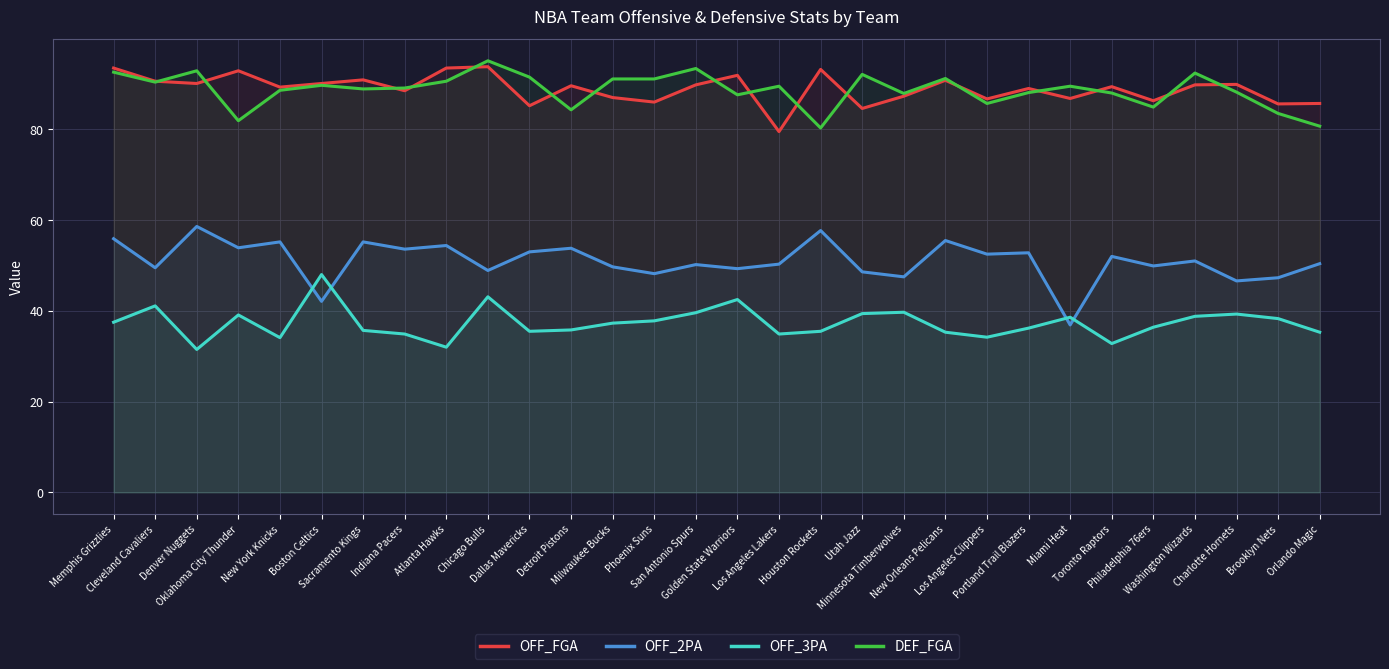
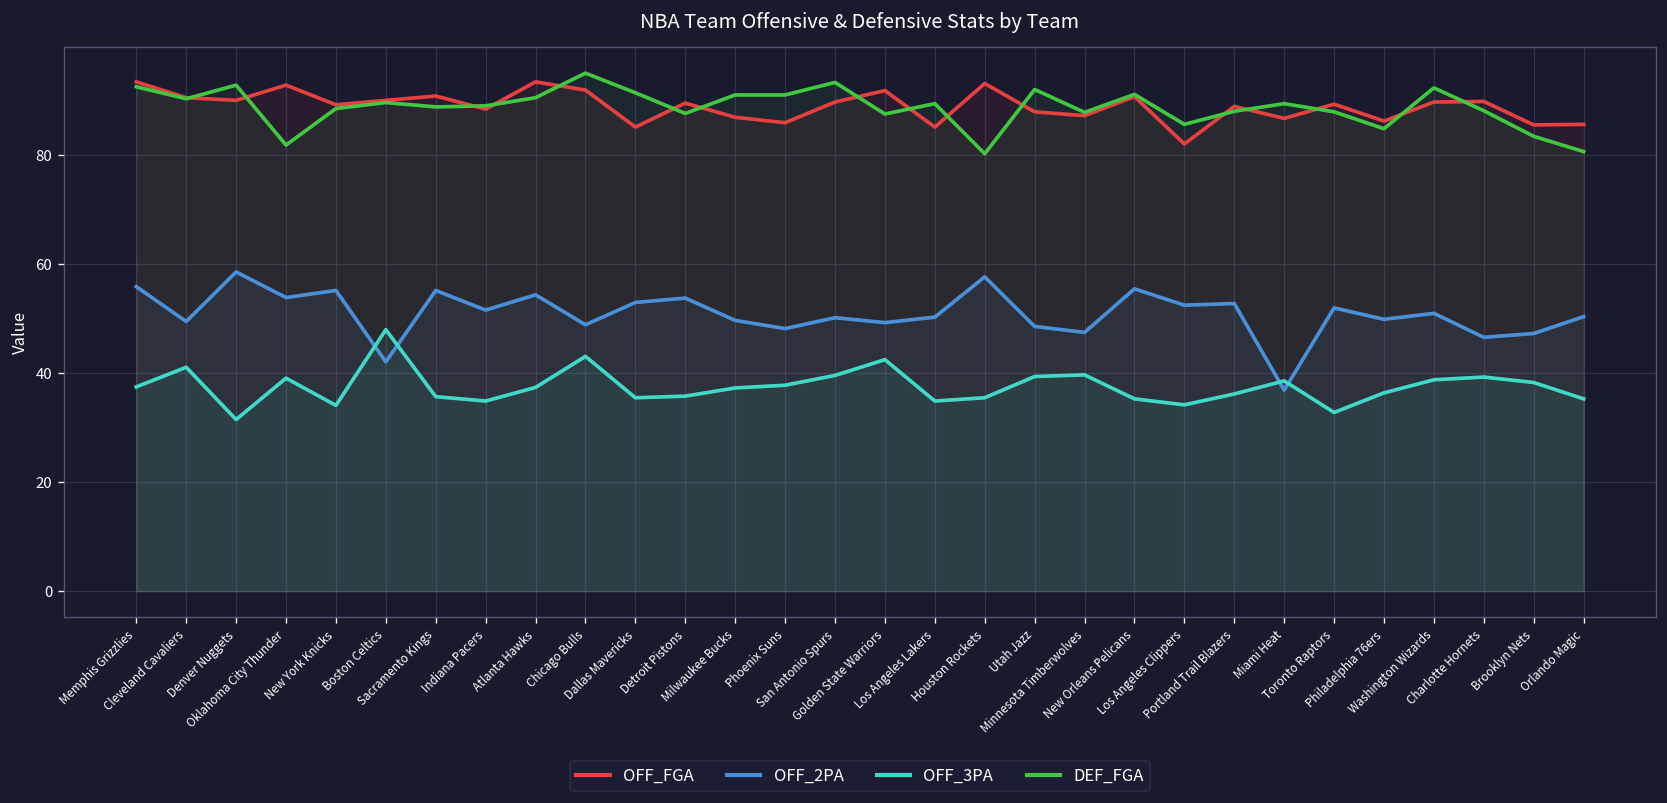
OFF_2PA, Indiana Pacers: 54 -> 52
OFF_3PA, Atlanta Hawks: 32 -> 37
OFF_FGA, Chicago Bulls: 94 -> 92
DEF_FGA, Detroit Pistons: 84 -> 88
OFF_FGA, Los Angeles Lakers: 80 -> 85
OFF_FGA, Utah Jazz: 85 -> 88
OFF_FGA, Los Angeles Clippers: 87 -> 82
